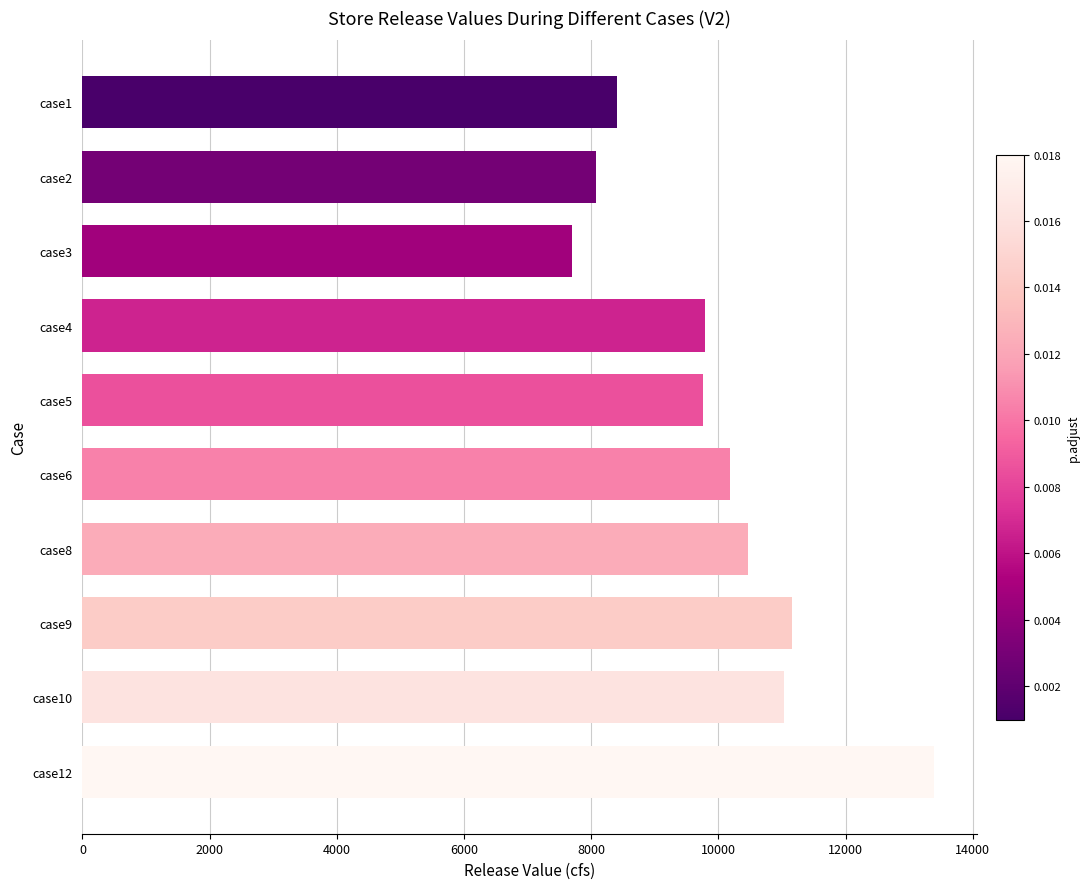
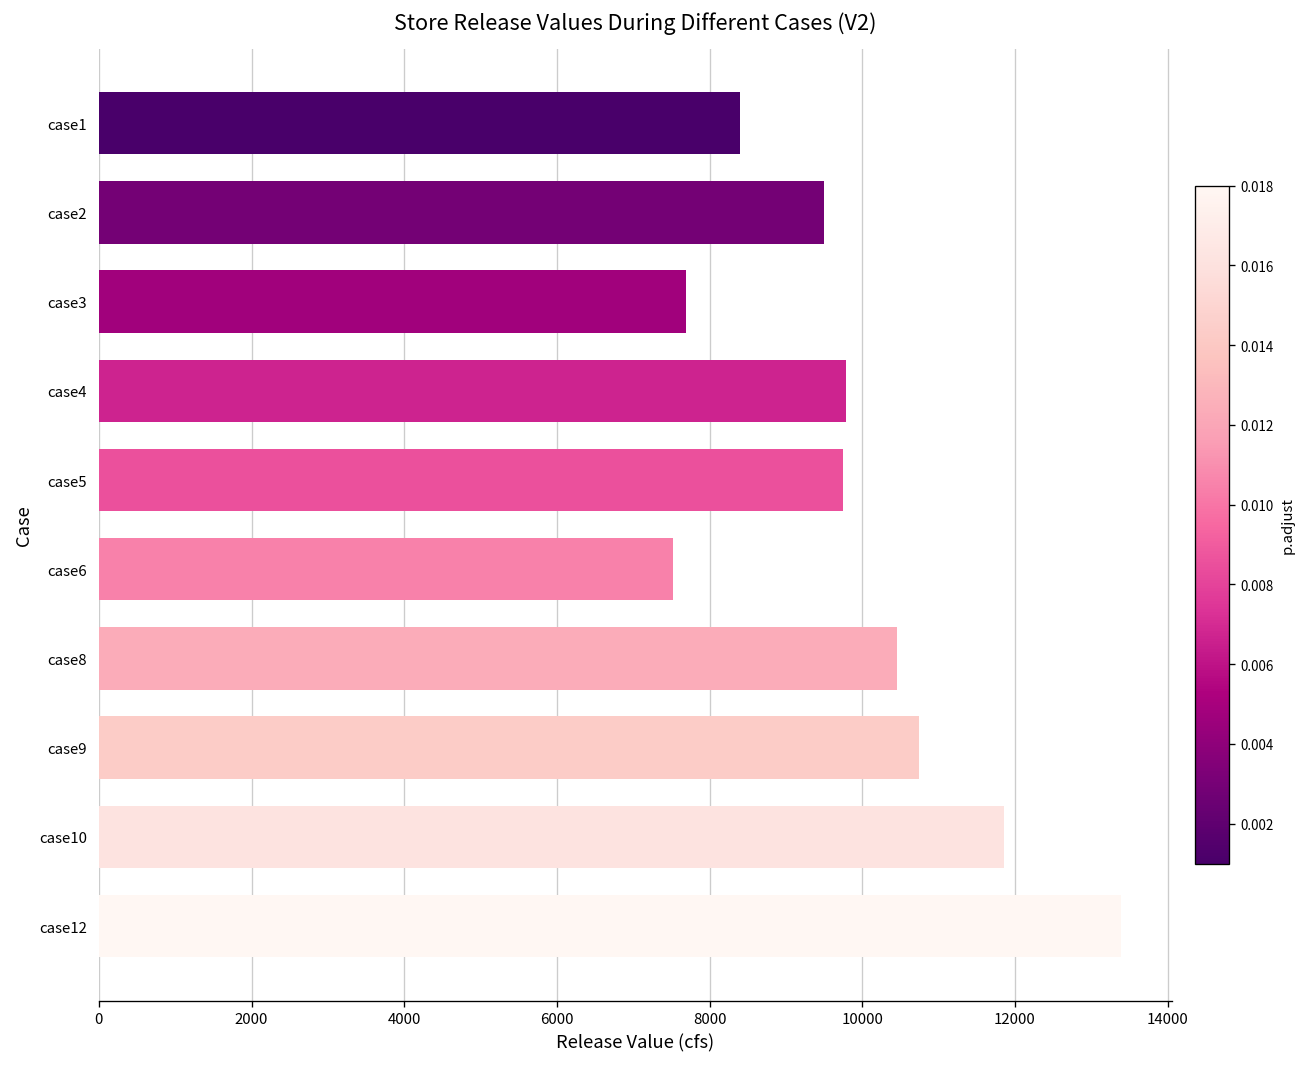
case2: 8100 -> 9500
case6: 10200 -> 7500
case9: 11200 -> 10700
case10: 11000 -> 11900
